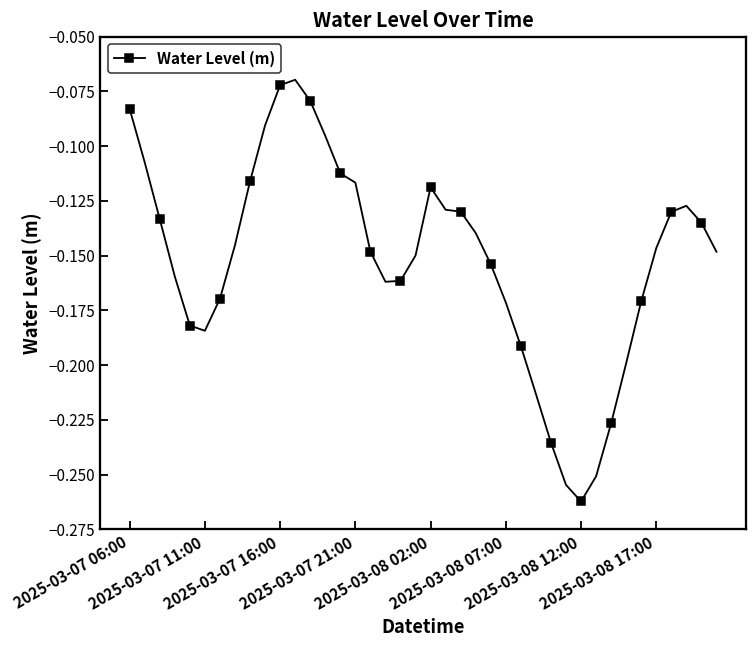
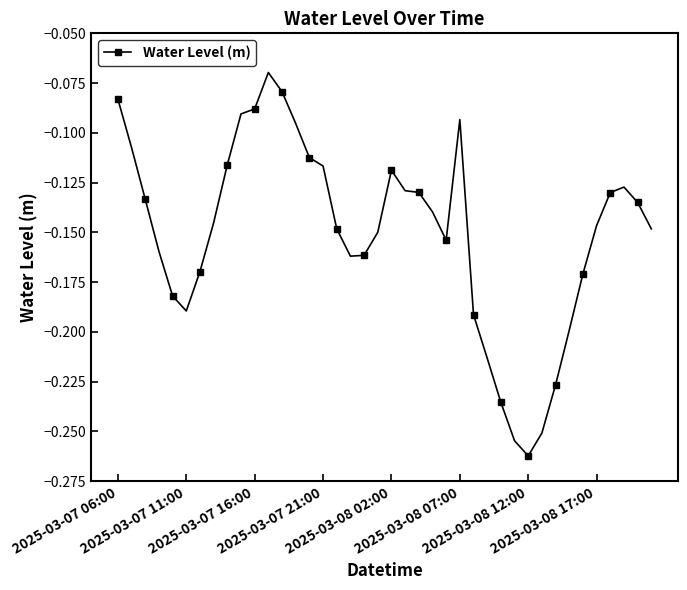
2025-03-07 11:00: -0.184 -> -0.189
2025-03-07 16:00: -0.072 -> -0.088
2025-03-08 07:00: -0.171 -> -0.093
